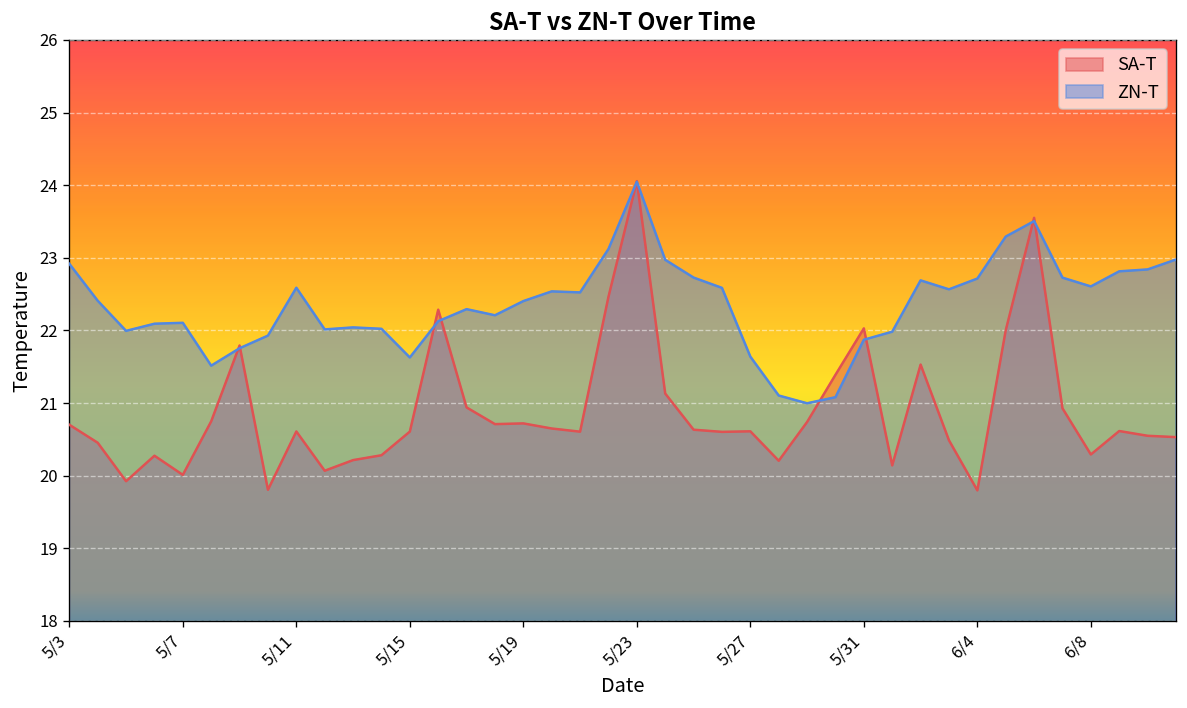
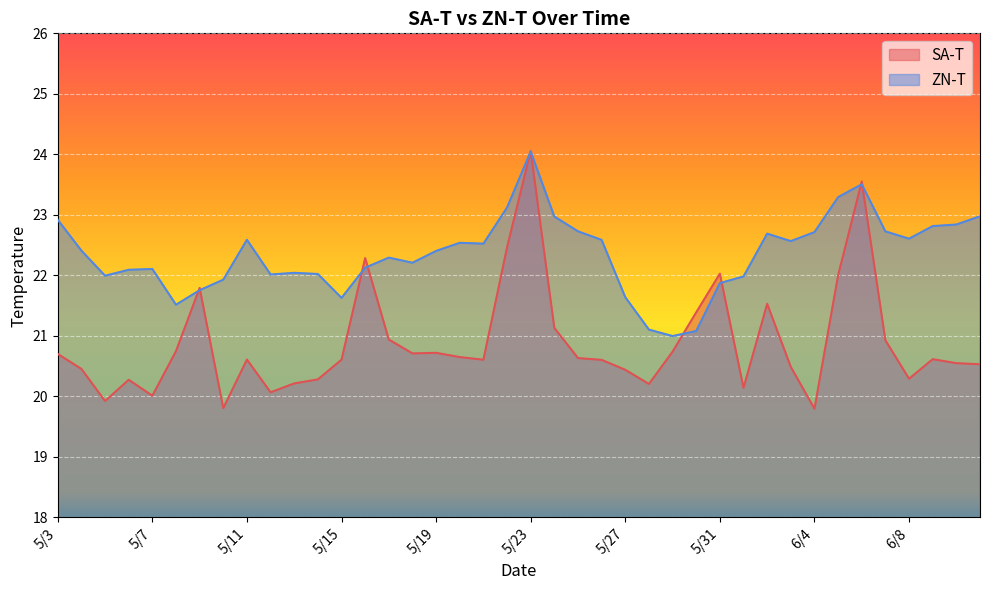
SA-T, 5/27: 20.6 -> 20.4
